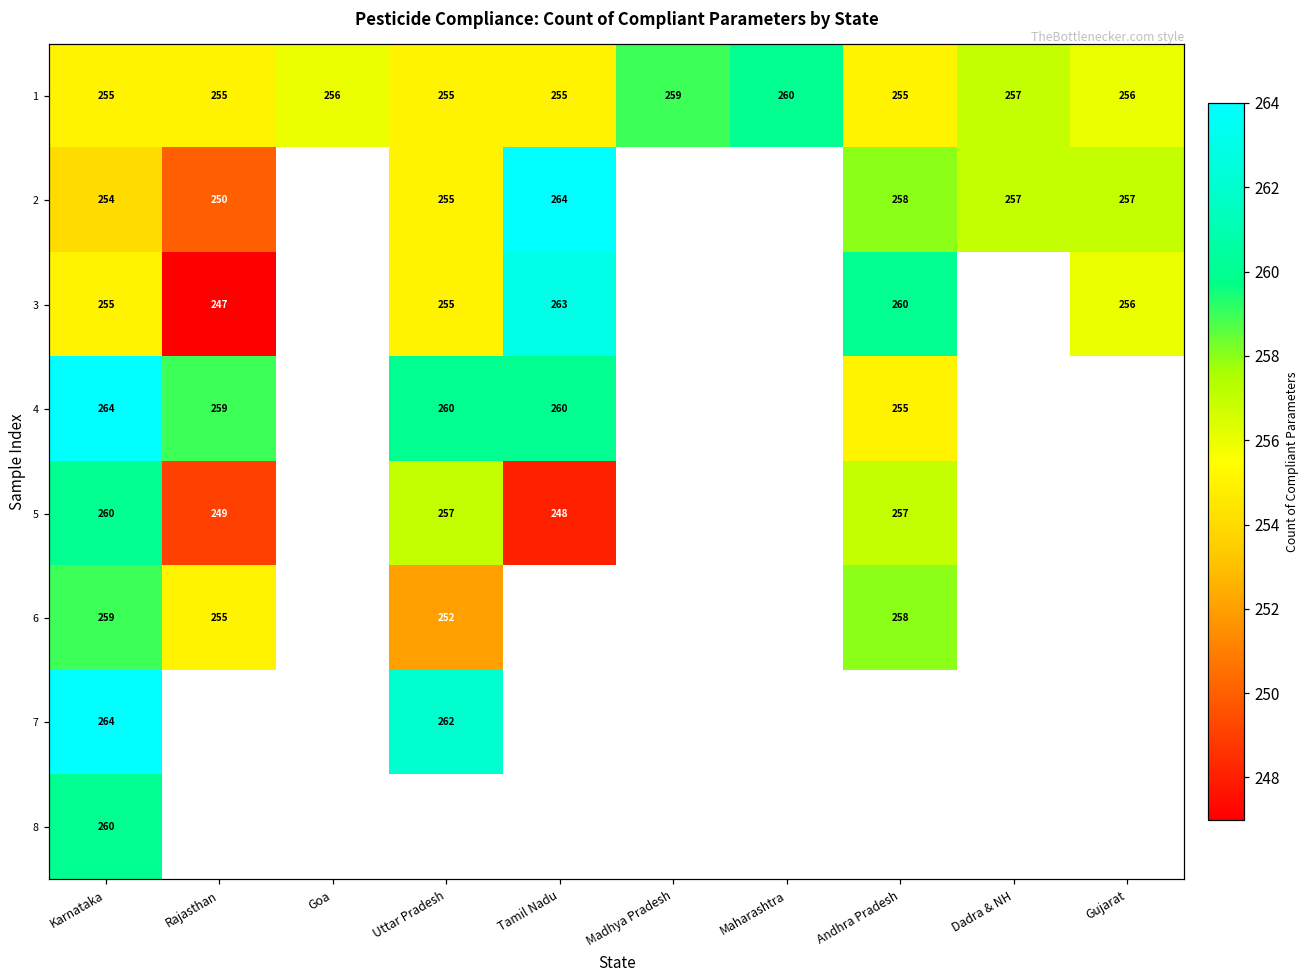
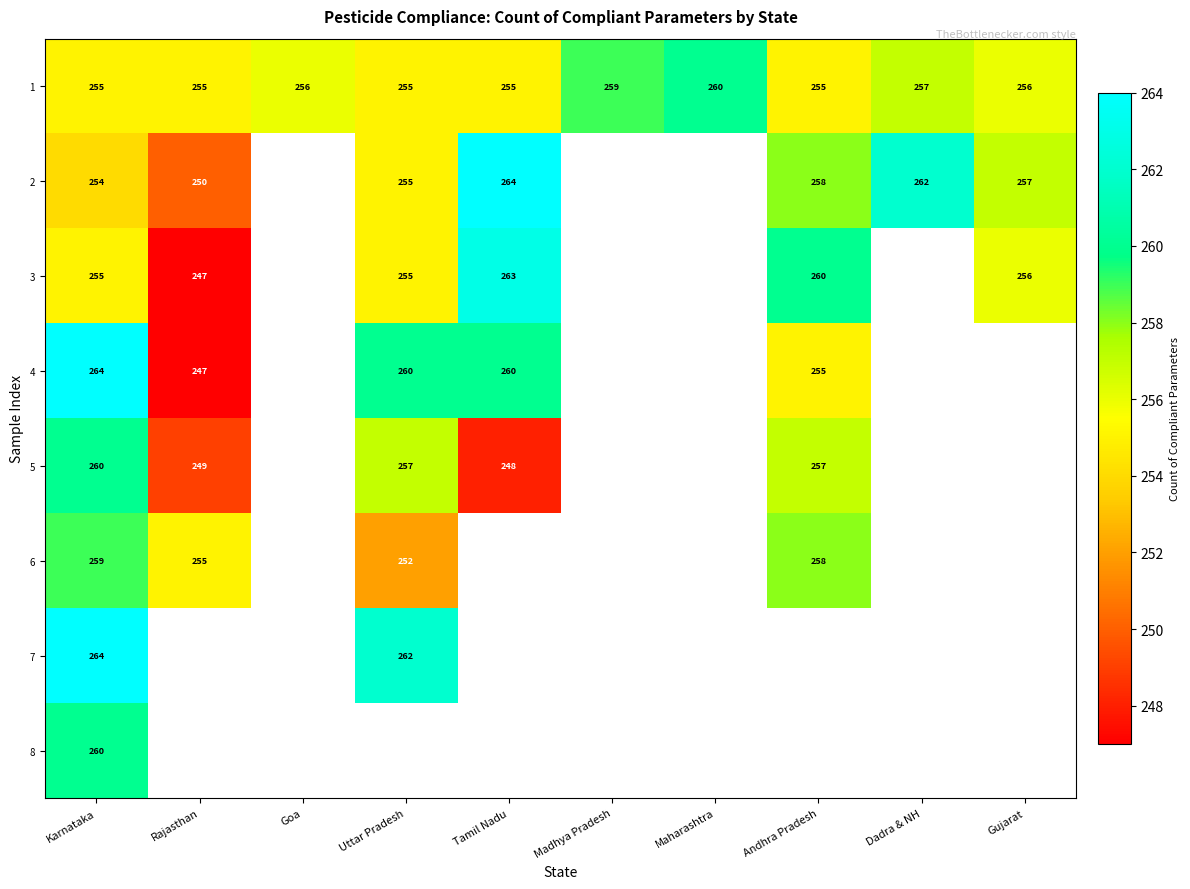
2, Dadra & NH: 257 -> 262
4, Rajasthan: 259 -> 247
